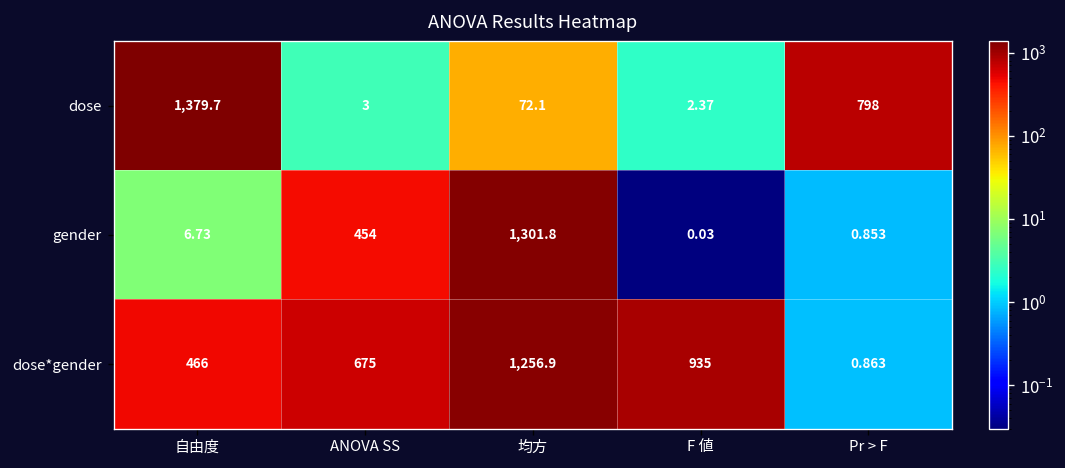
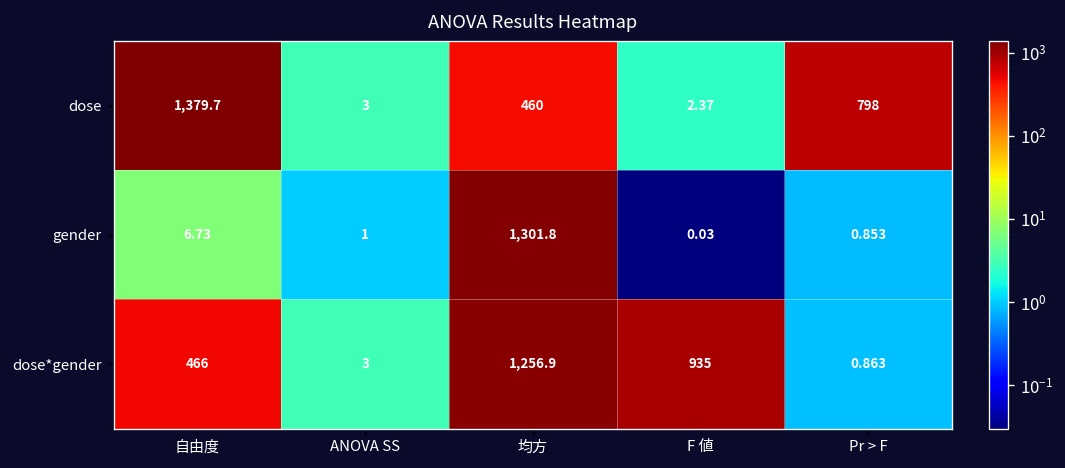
dose, 均方: 72.1 -> 460
gender, ANOVA SS: 454 -> 1
dose*gender, ANOVA SS: 675 -> 3
